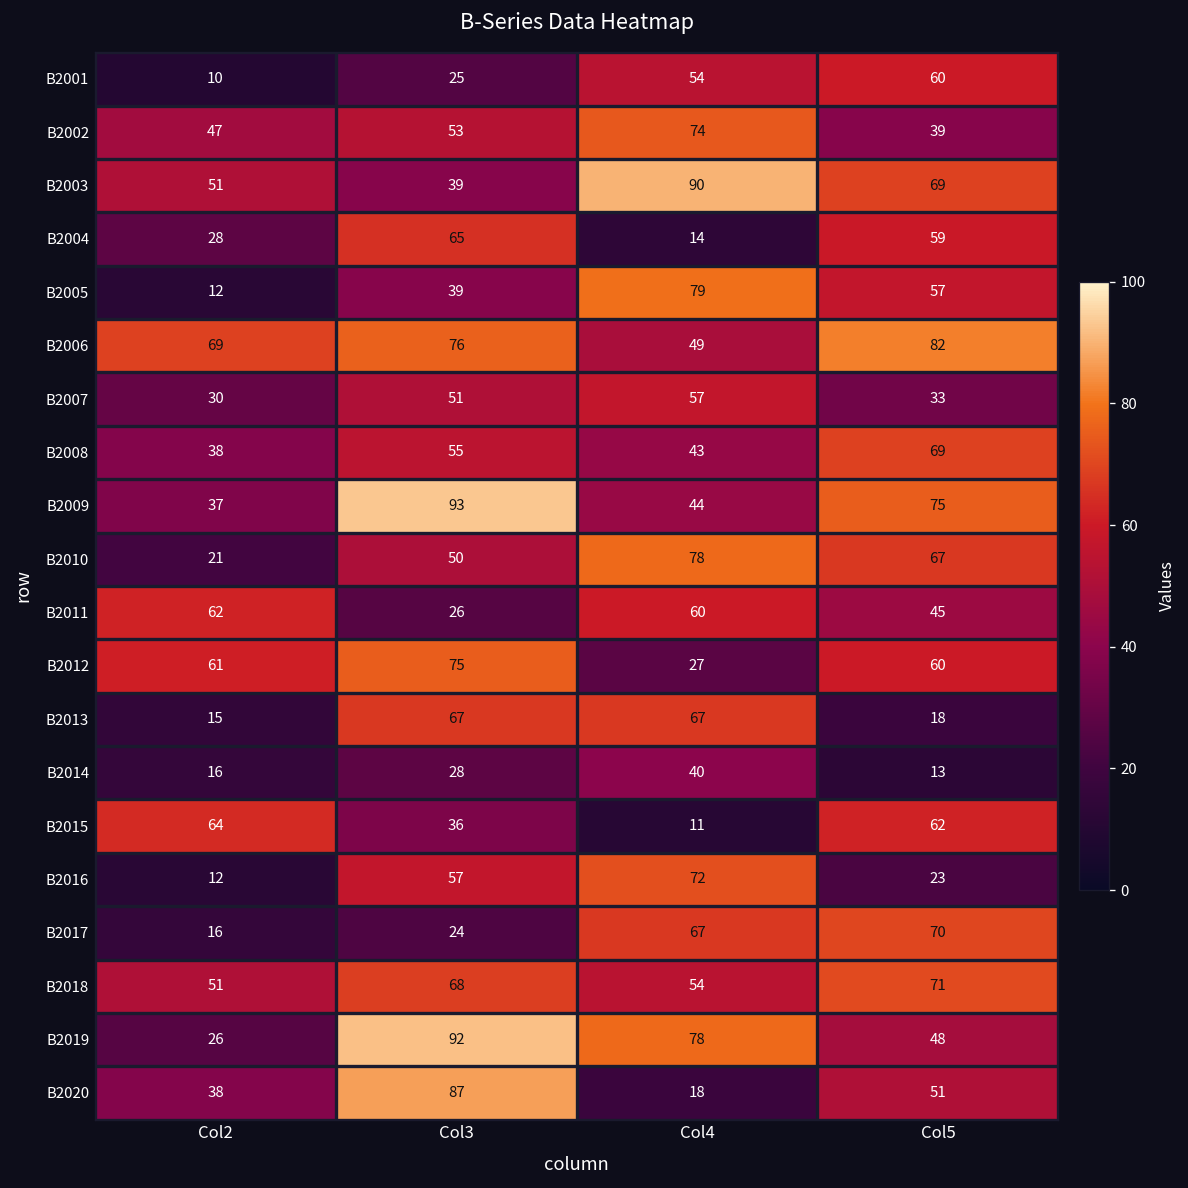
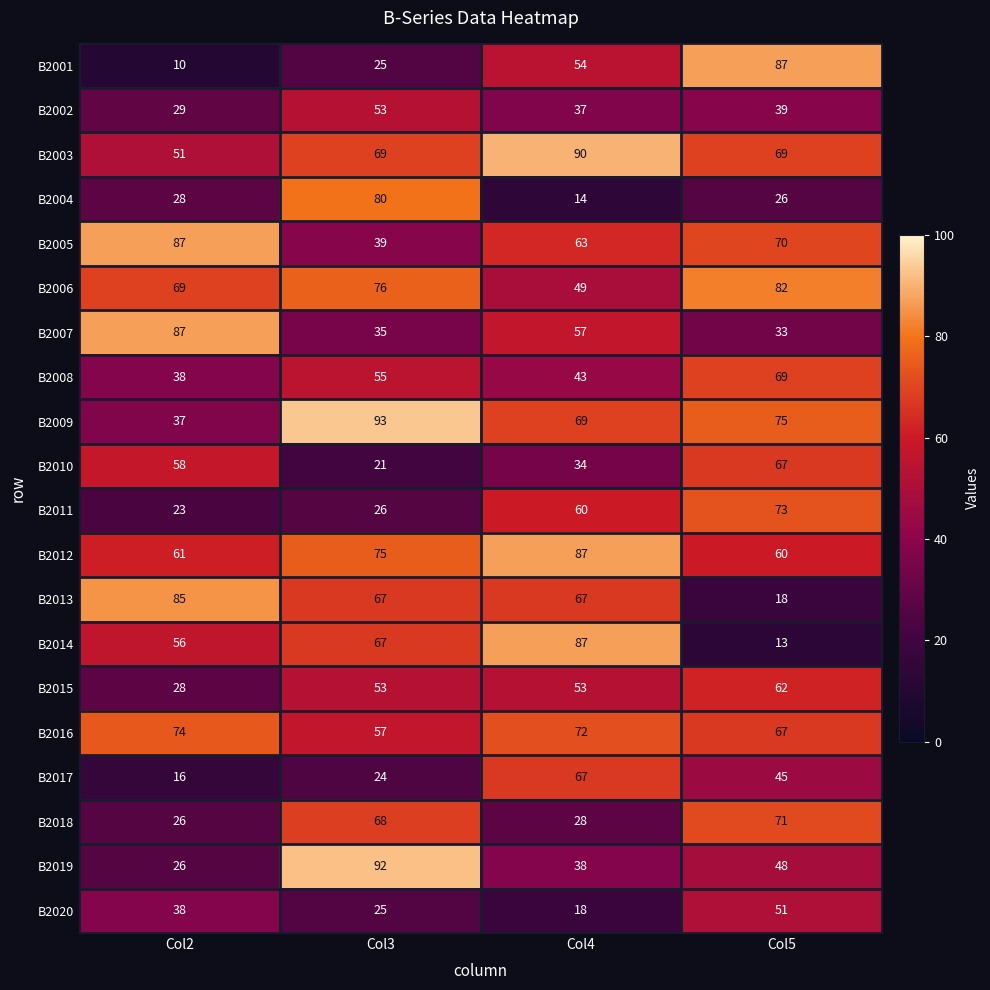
B2001, Col5: 60 -> 87
B2002, Col2: 47 -> 29
B2002, Col4: 74 -> 37
B2003, Col3: 39 -> 69
B2004, Col3: 65 -> 80
B2004, Col5: 59 -> 26
B2005, Col2: 12 -> 87
B2005, Col4: 79 -> 63
B2005, Col5: 57 -> 70
B2007, Col2: 30 -> 87
B2007, Col3: 51 -> 35
B2009, Col4: 44 -> 69
B2010, Col2: 21 -> 58
B2010, Col3: 50 -> 21
B2010, Col4: 78 -> 34
B2011, Col2: 62 -> 23
B2011, Col5: 45 -> 73
B2012, Col4: 27 -> 87
B2013, Col2: 15 -> 85
B2014, Col2: 16 -> 56
B2014, Col3: 28 -> 67
B2014, Col4: 40 -> 87
B2015, Col2: 64 -> 28
B2015, Col3: 36 -> 53
B2015, Col4: 11 -> 53
B2016, Col2: 12 -> 74
B2016, Col5: 23 -> 67
B2017, Col5: 70 -> 45
B2018, Col2: 51 -> 26
B2018, Col4: 54 -> 28
B2019, Col4: 78 -> 38
B2020, Col3: 87 -> 25
